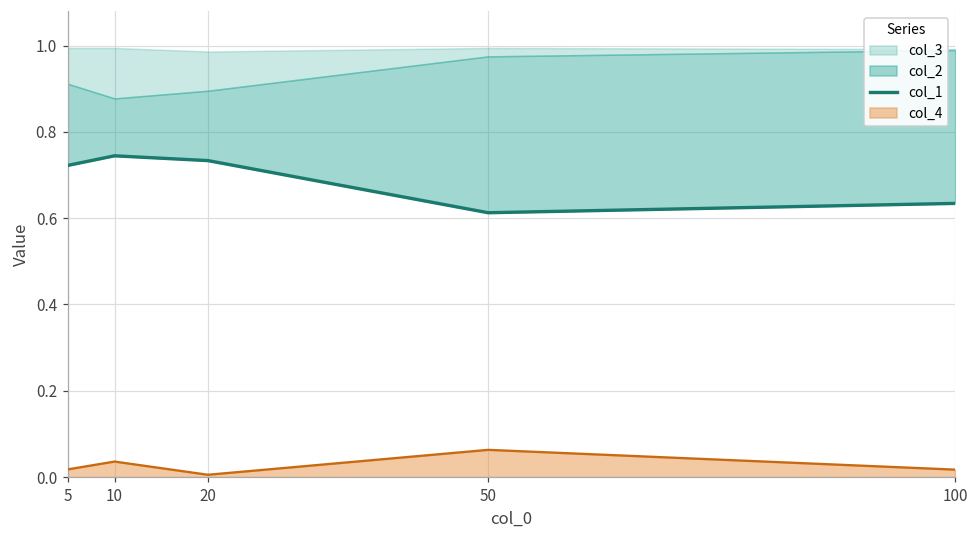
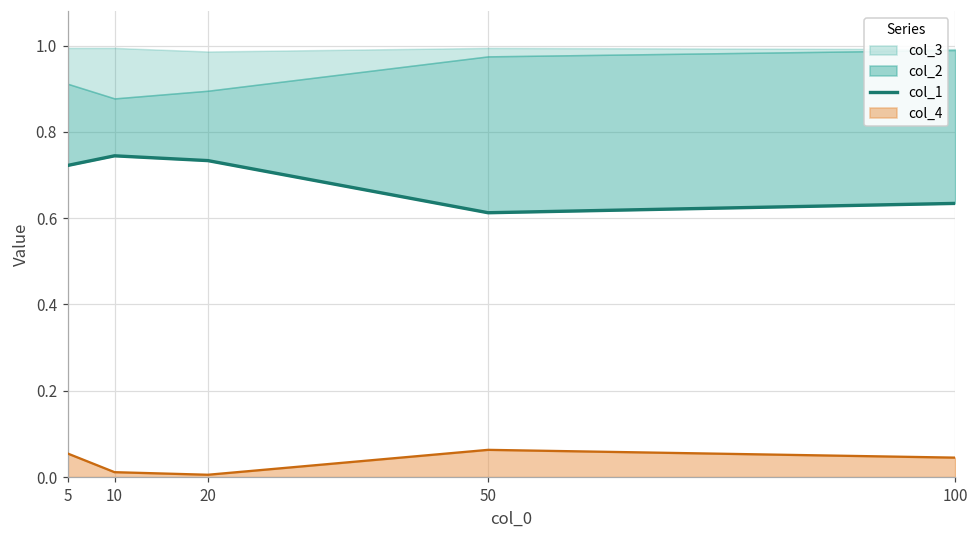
col_4, 5: 0.02 -> 0.05
col_4, 10: 0.04 -> 0.01
col_4, 100: 0.02 -> 0.05
